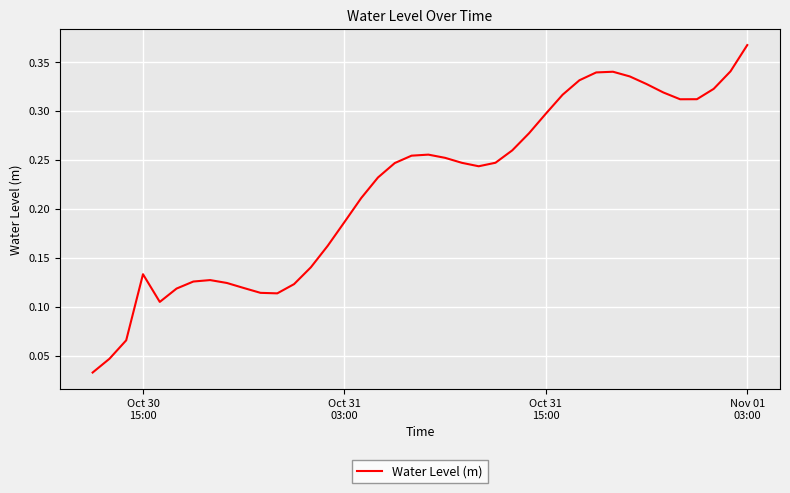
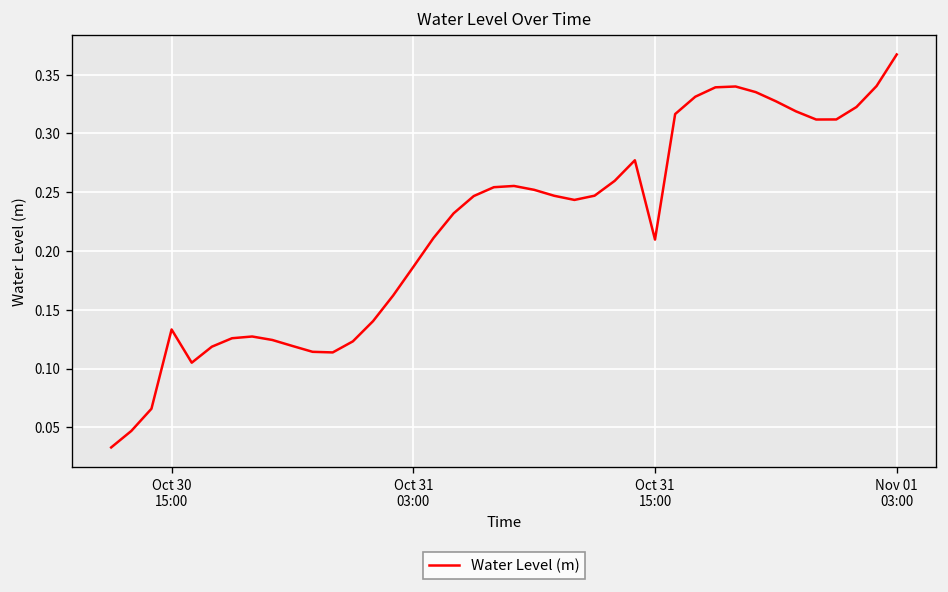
Oct 31 15:00: 0.30 -> 0.21
